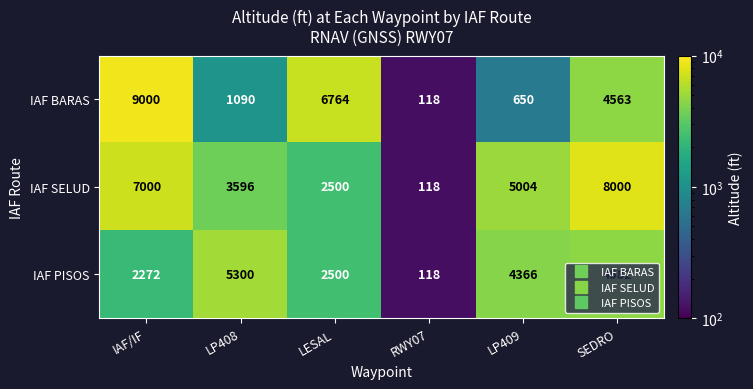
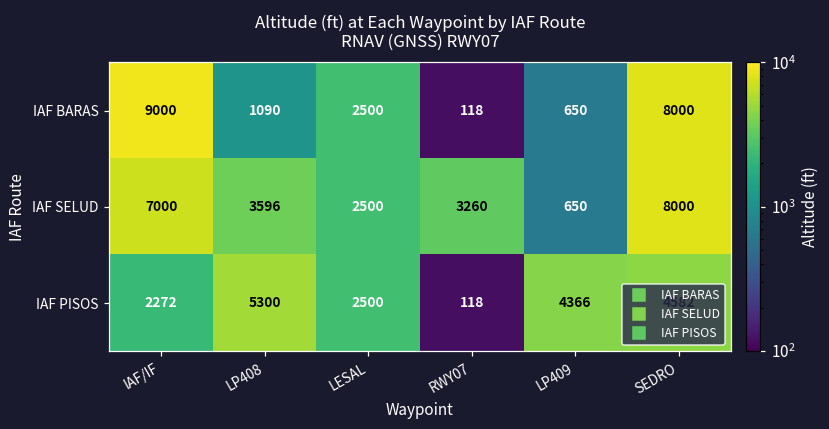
IAF BARAS, LESAL: 6764 -> 2500
IAF BARAS, SEDRO: 4563 -> 8000
IAF SELUD, RWY07: 118 -> 3260
IAF SELUD, LP409: 5004 -> 650
